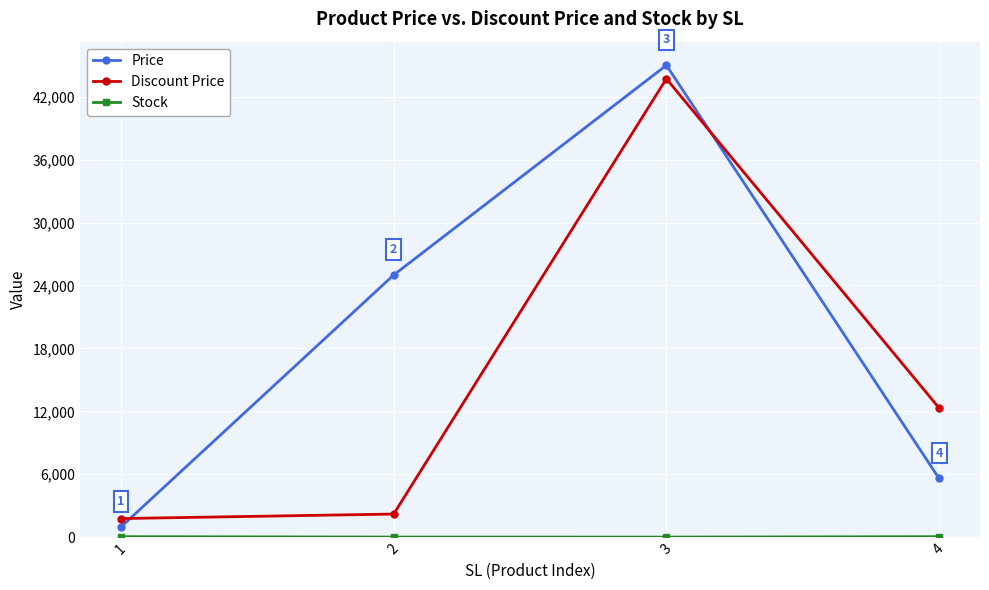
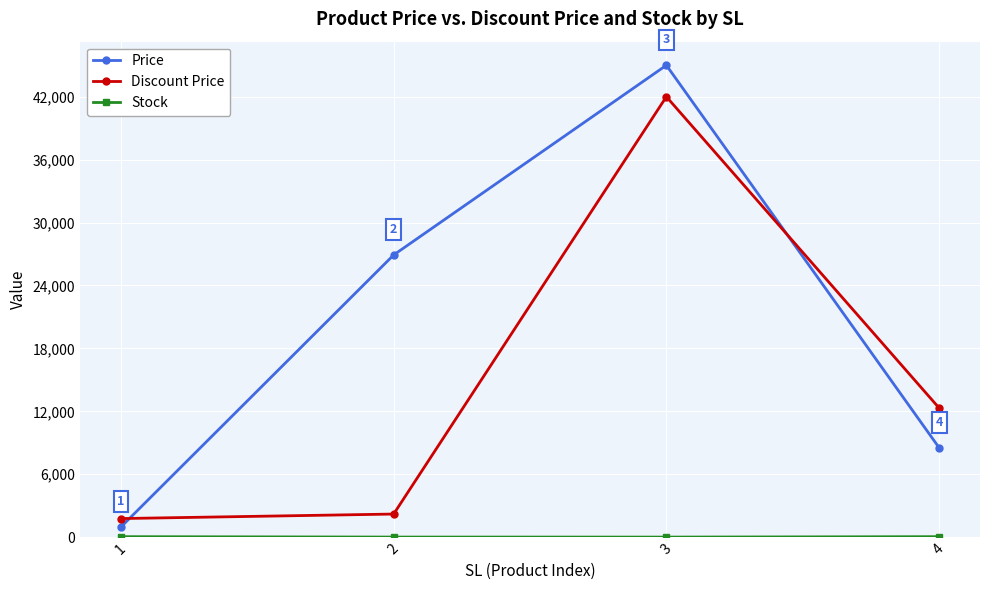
Price, 2: 25,000 -> 26,900
Discount Price, 3: 43,700 -> 42,000
Price, 4: 5,600 -> 8,500
